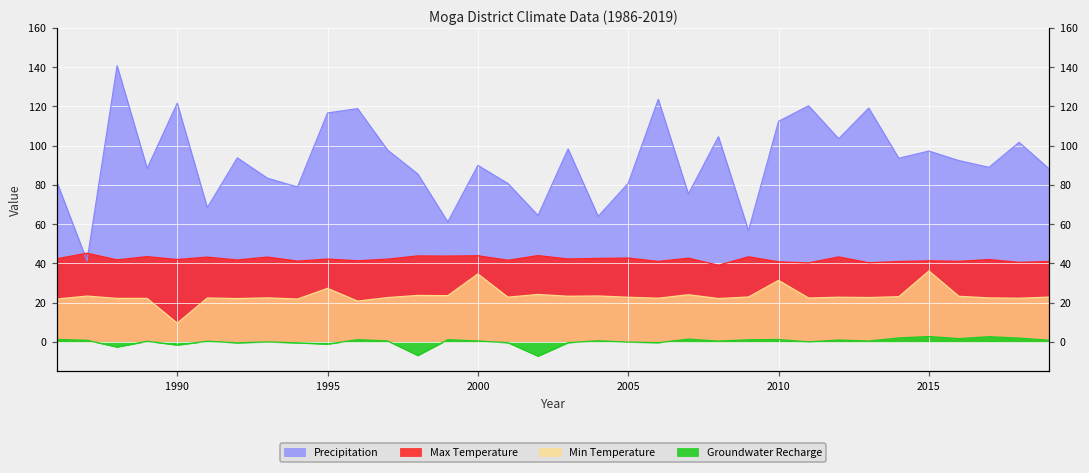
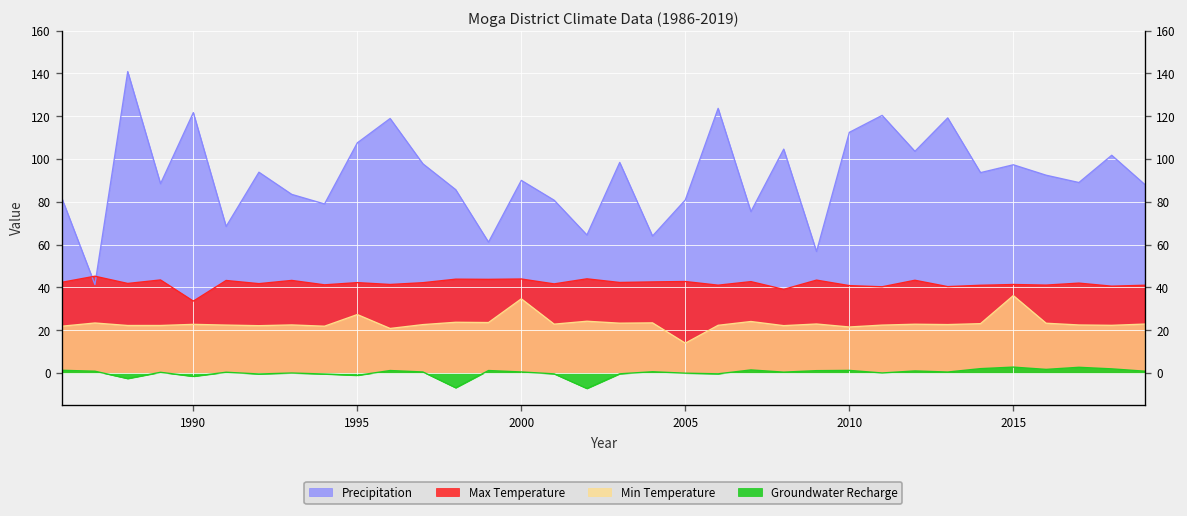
Max Temperature, 1990: 42 -> 34
Min Temperature, 1990: 10 -> 23
Precipitation, 1995: 117 -> 108
Min Temperature, 2005: 23 -> 14
Min Temperature, 2010: 31 -> 21
